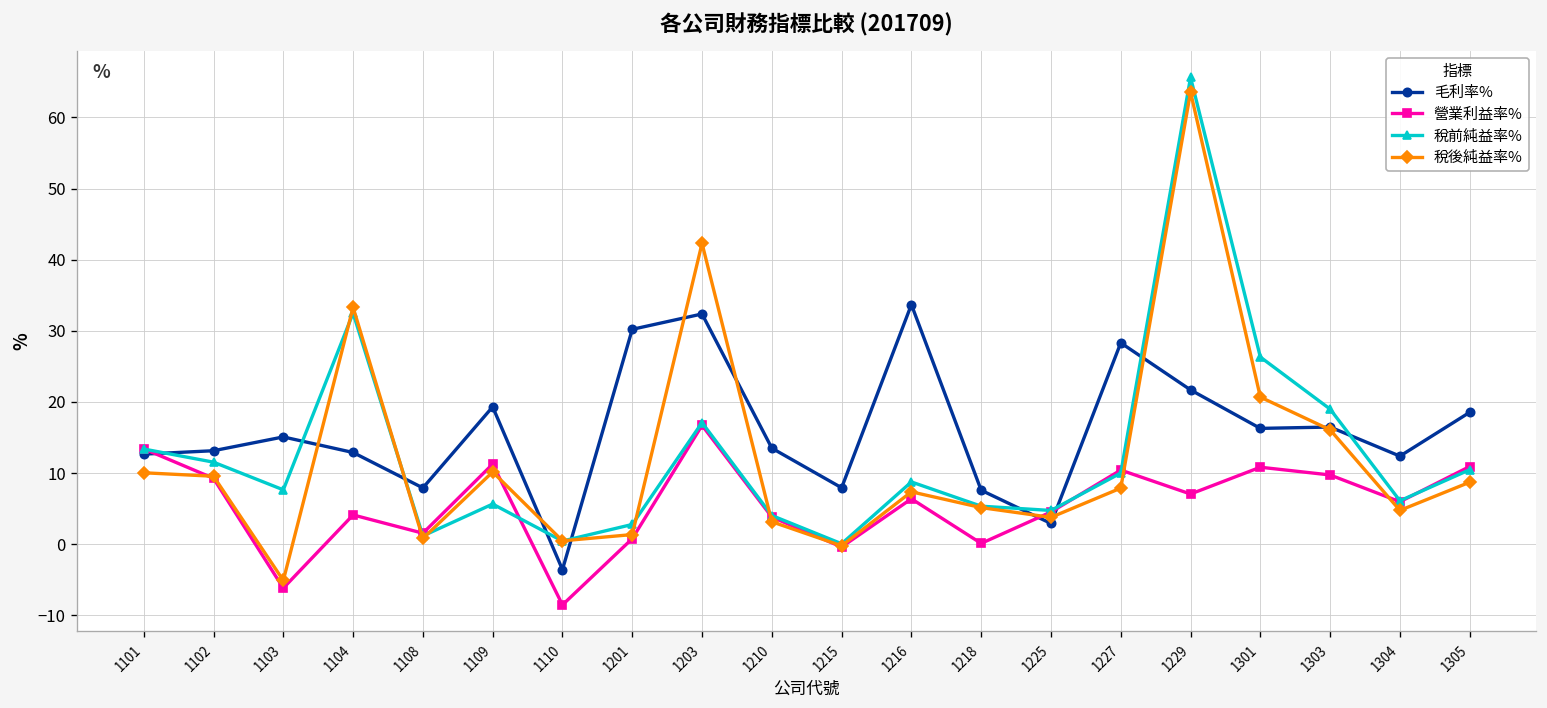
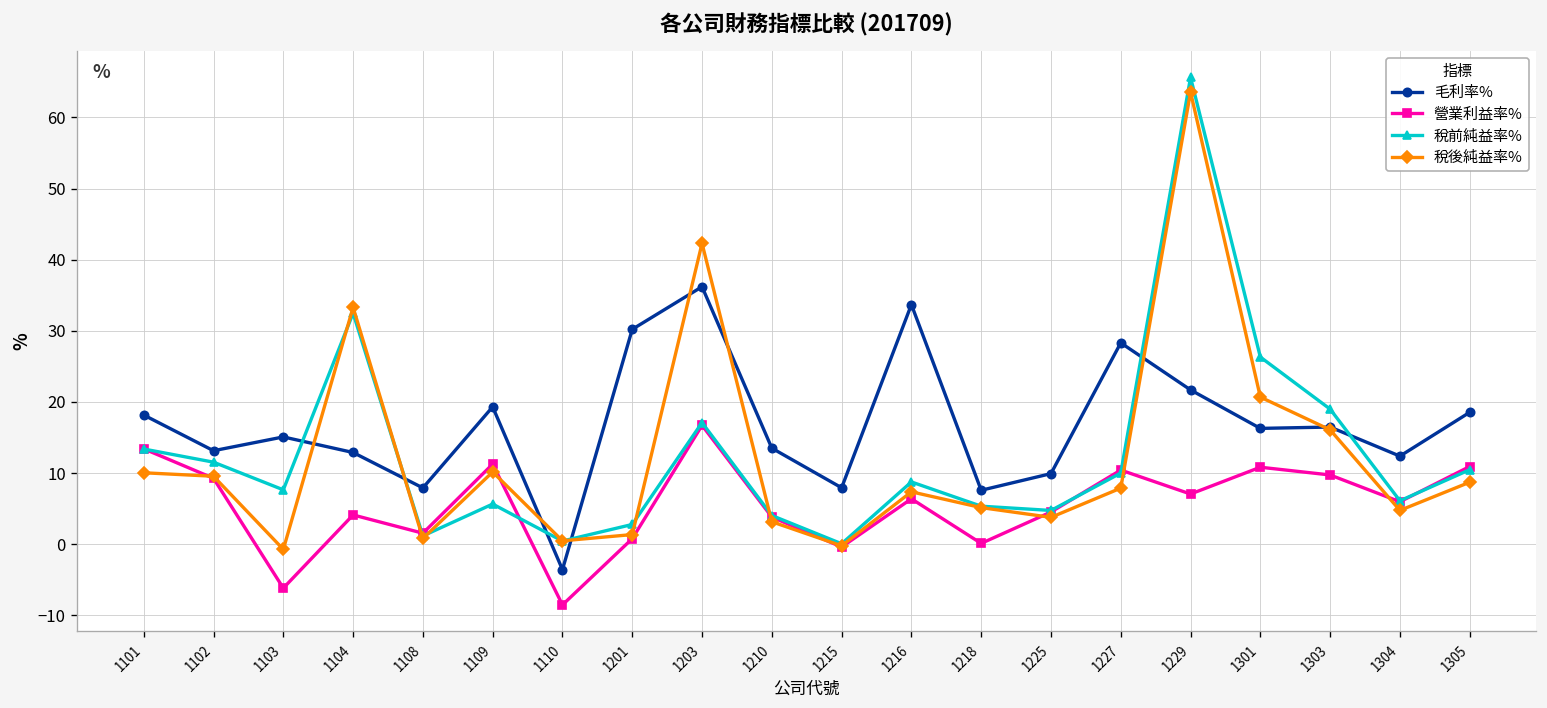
毛利率%, 1101: 13 -> 18
稅後純益率%, 1103: -5 -> -1
毛利率%, 1203: 32 -> 36
毛利率%, 1225: 3 -> 10
